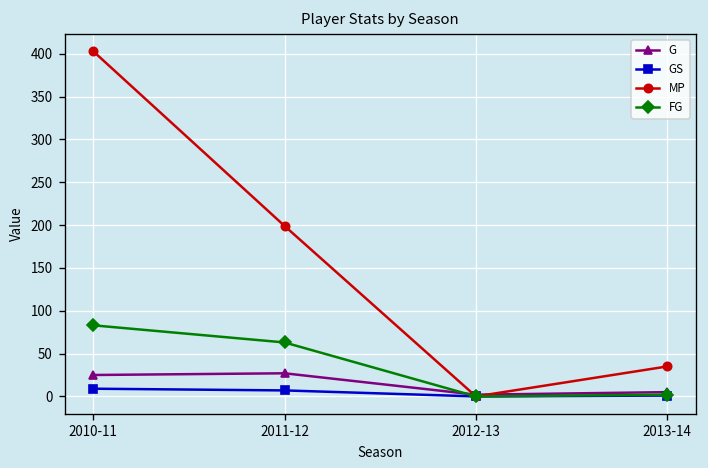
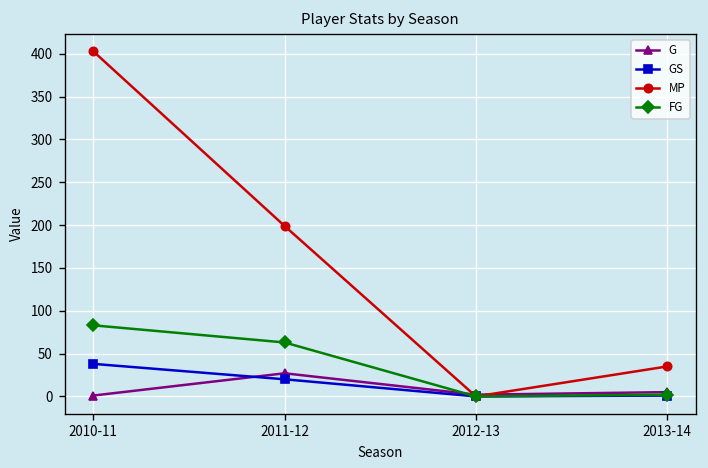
G, 2010-11: 30 -> 0
GS, 2010-11: 10 -> 40
GS, 2011-12: 10 -> 20
